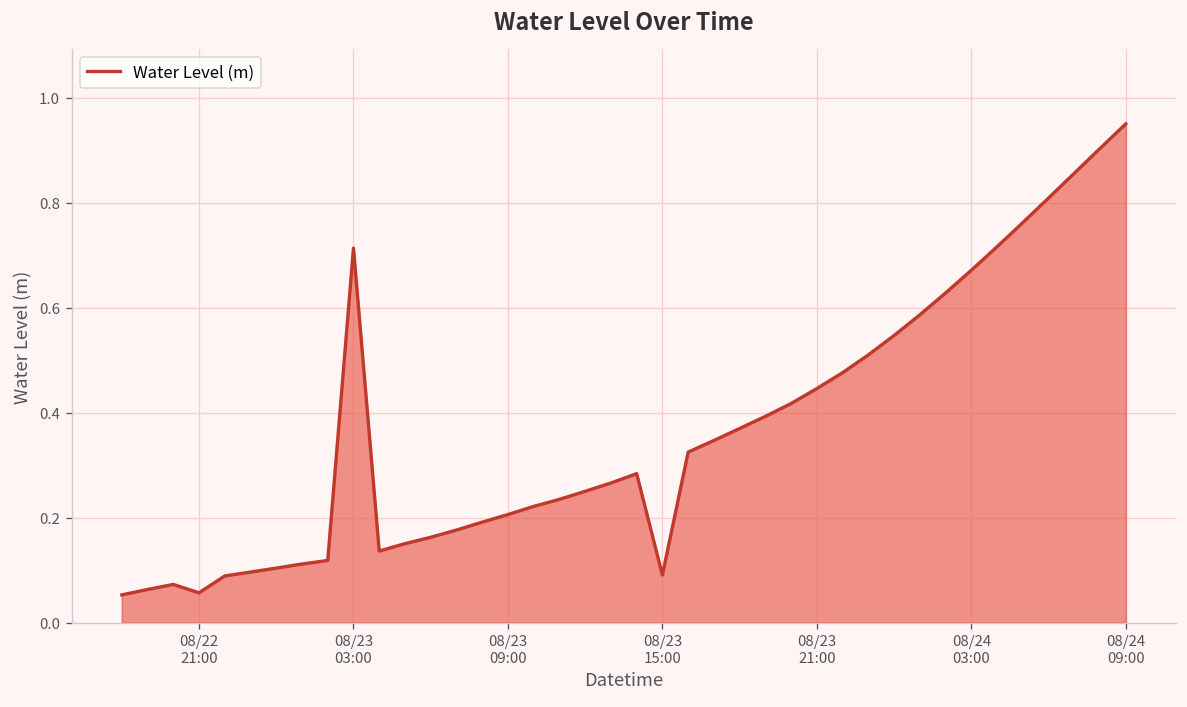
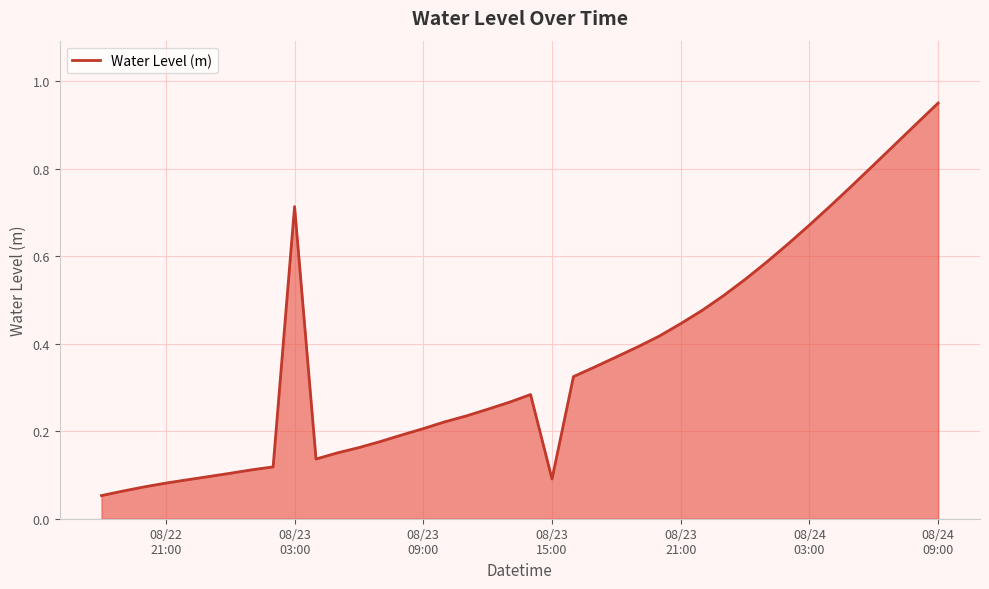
08/22 21:00: 0.06 -> 0.08
